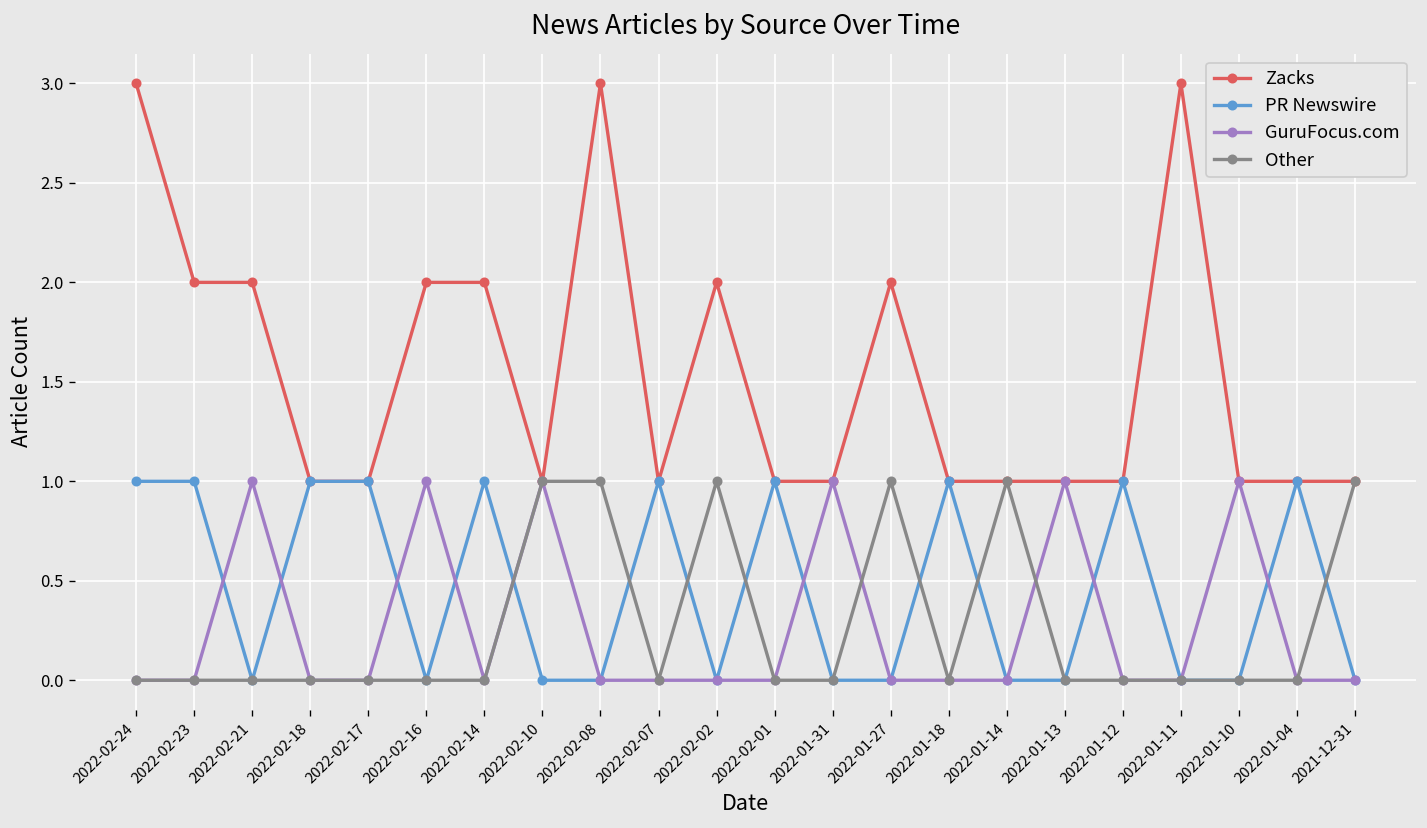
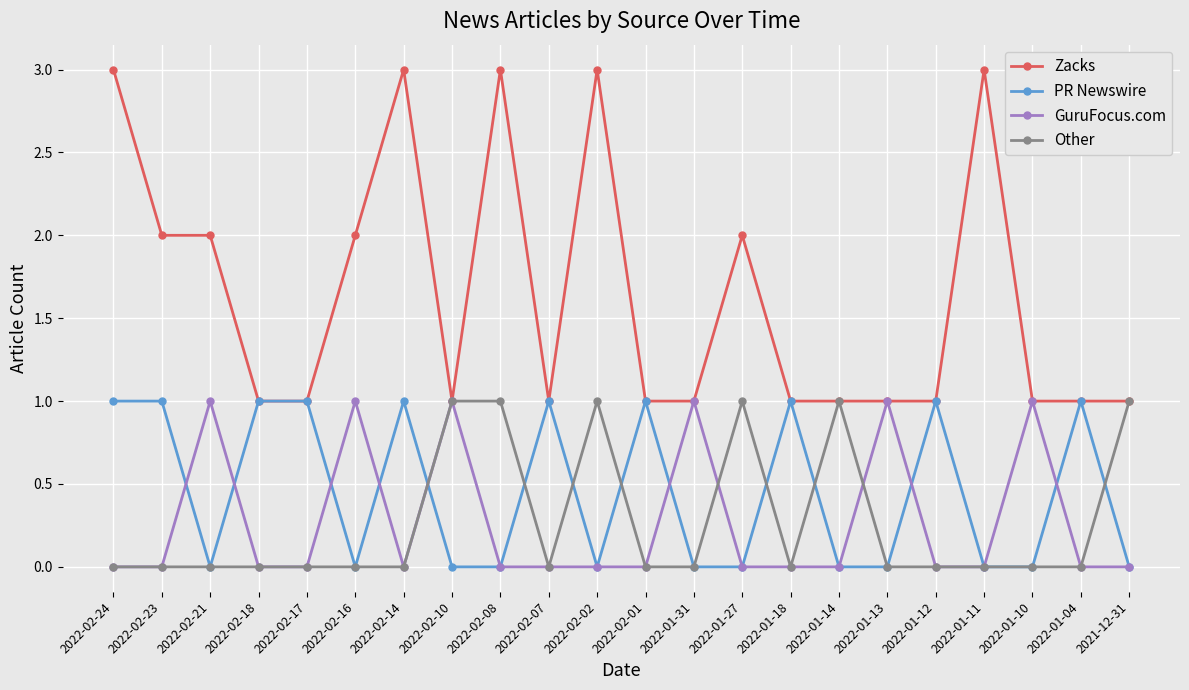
Zacks, 2022-02-14: 2 -> 3
Zacks, 2022-02-02: 2 -> 3
